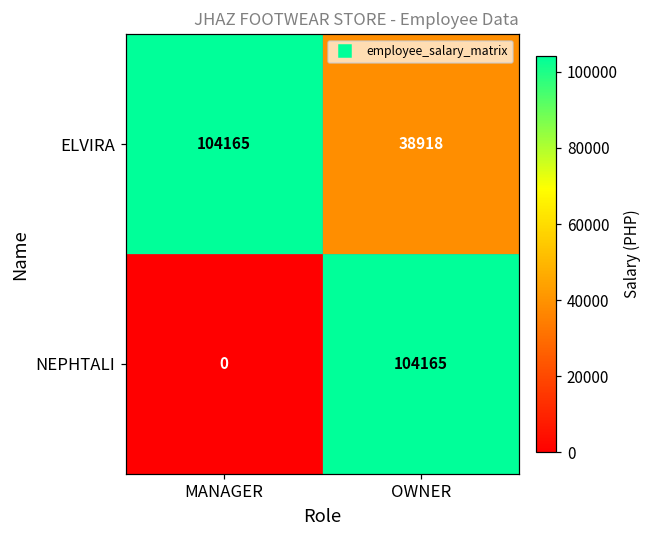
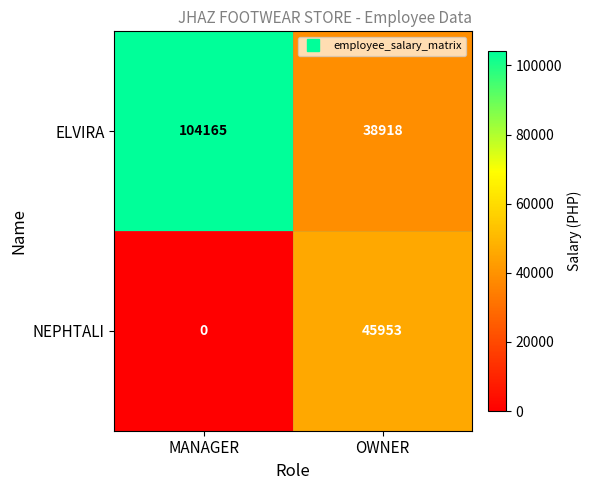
NEPHTALI, OWNER: 104165 -> 45953
